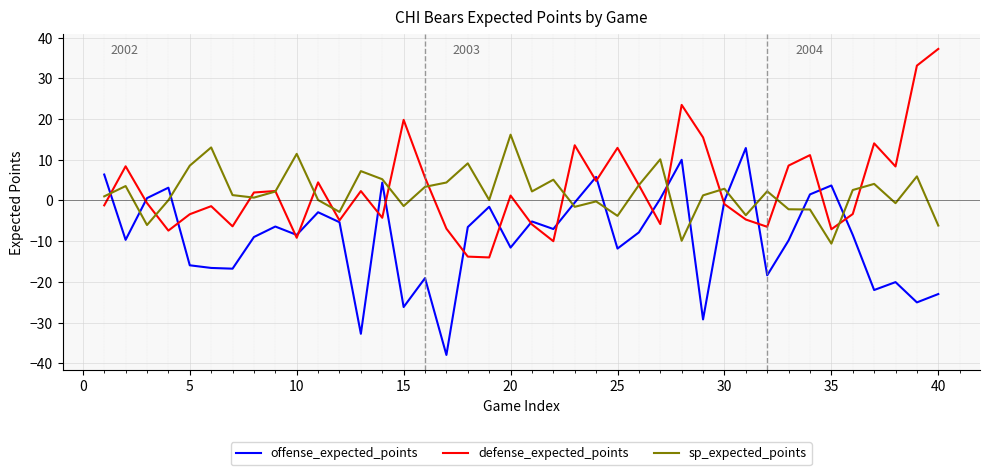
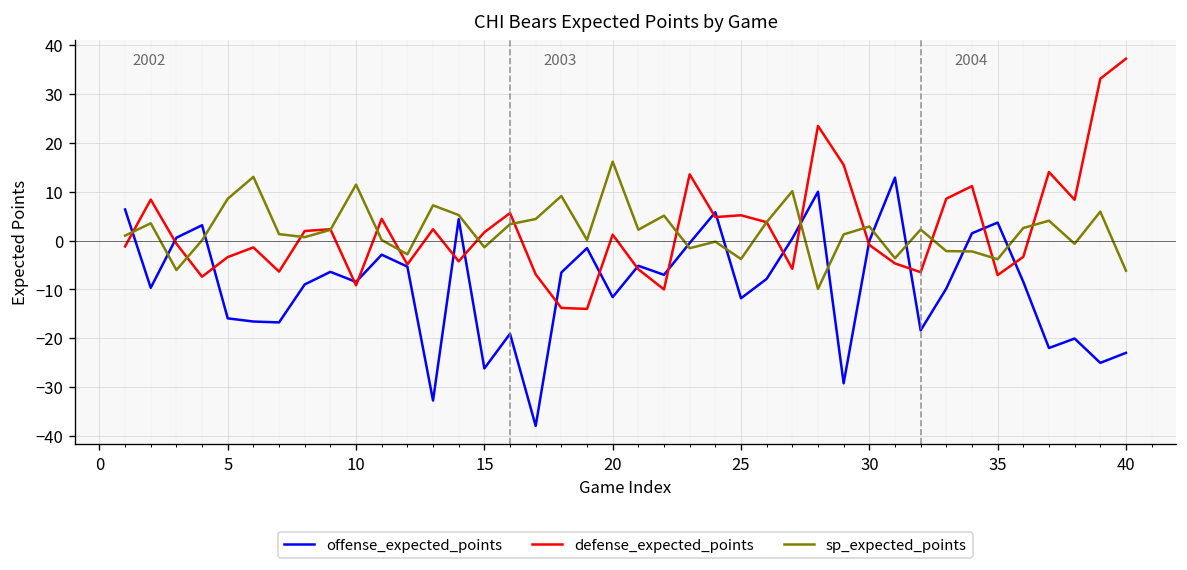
defense_expected_points, 15: 20 -> 2
defense_expected_points, 25: 13 -> 5
sp_expected_points, 35: -11 -> -4
